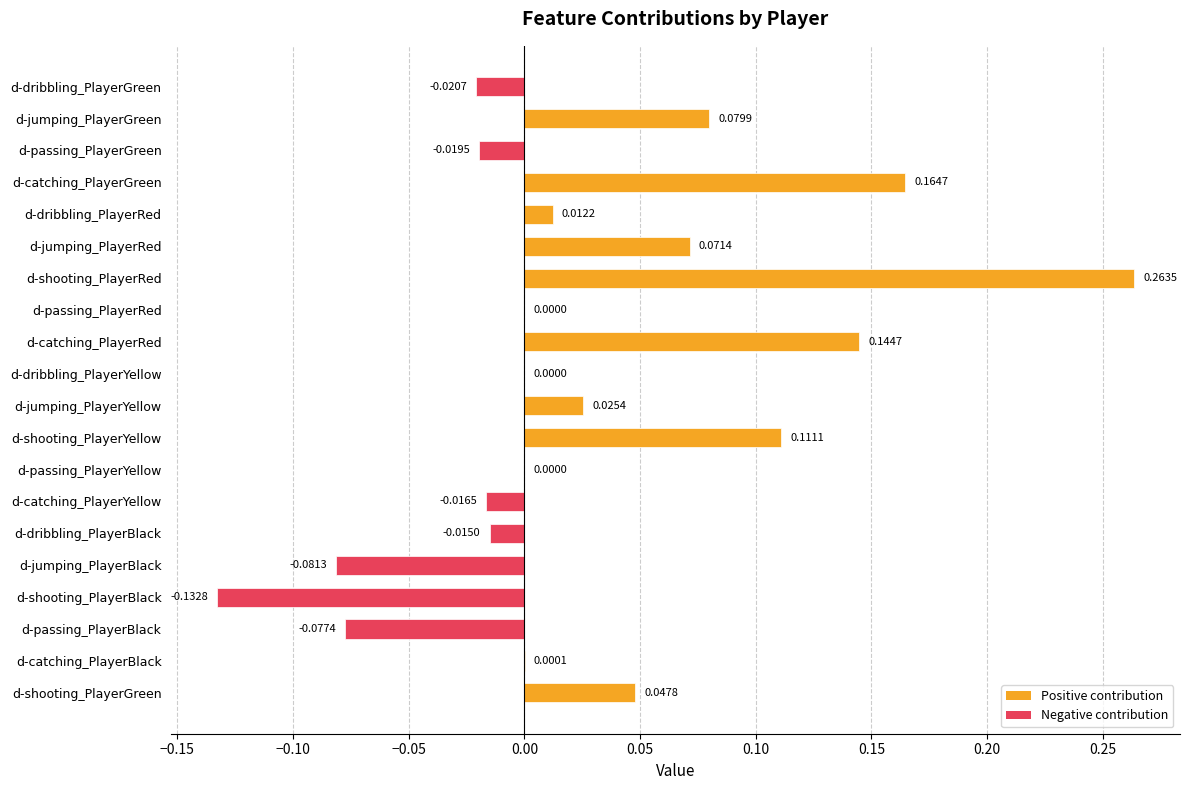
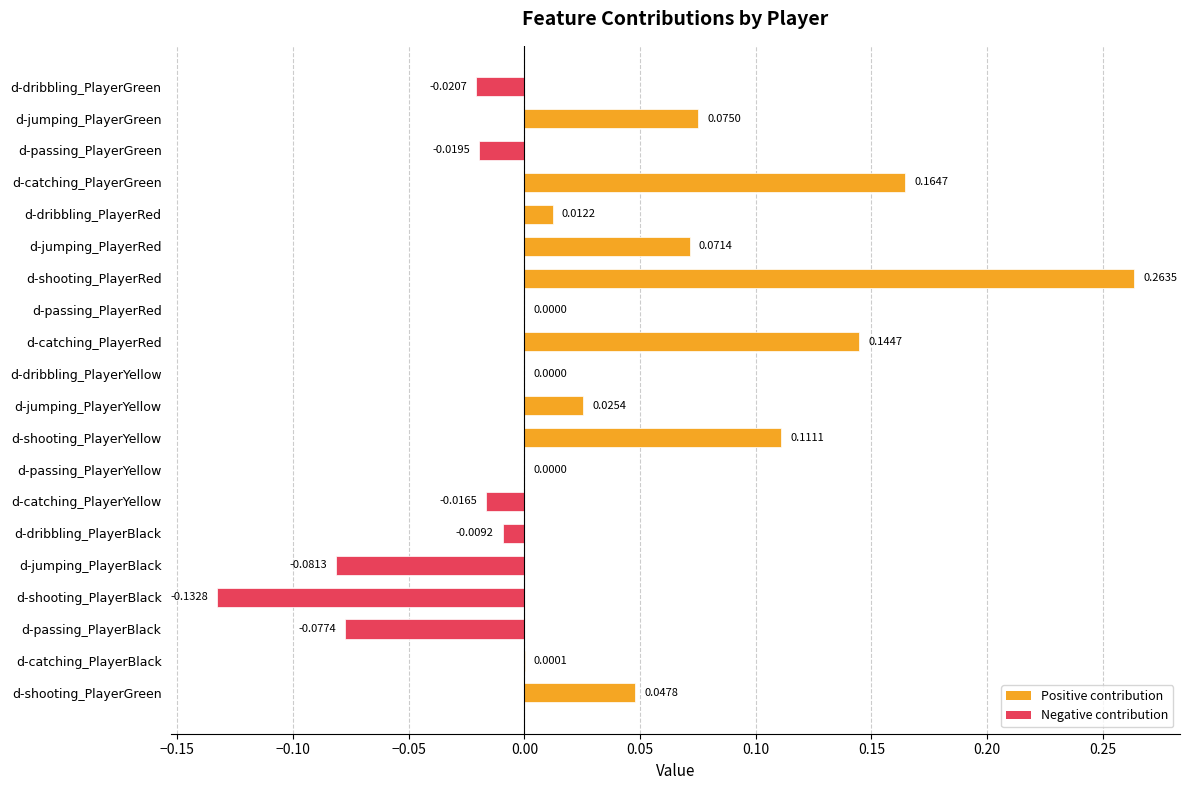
d-jumping_PlayerGreen: 0.0799 -> 0.0750
d-dribbling_PlayerBlack: -0.0150 -> -0.0092
